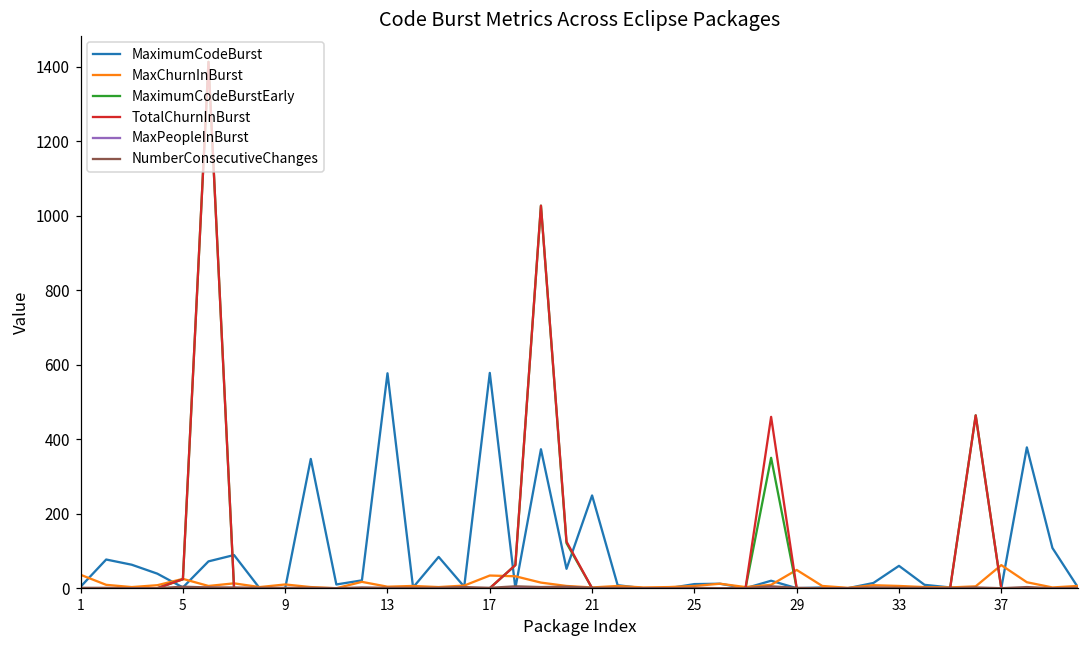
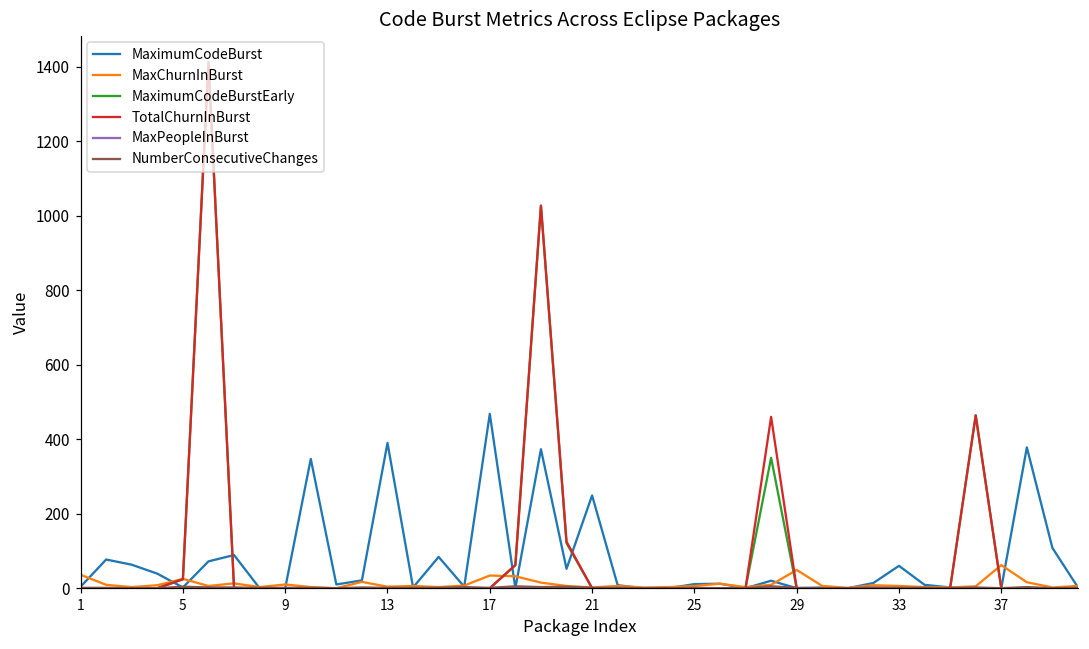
MaximumCodeBurst, 13: 580 -> 390
MaximumCodeBurst, 17: 580 -> 470
